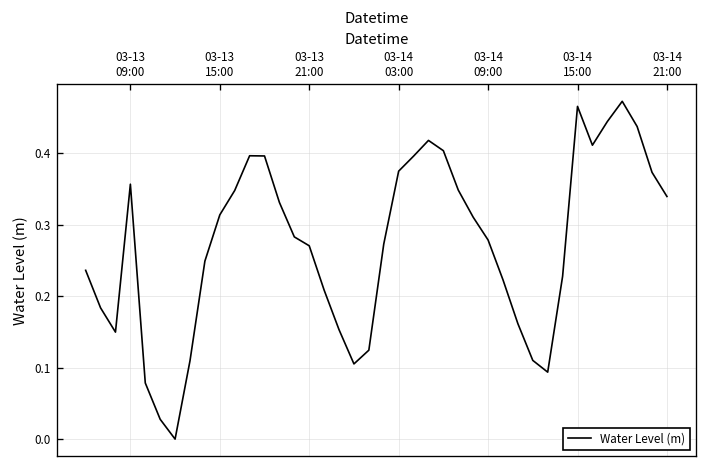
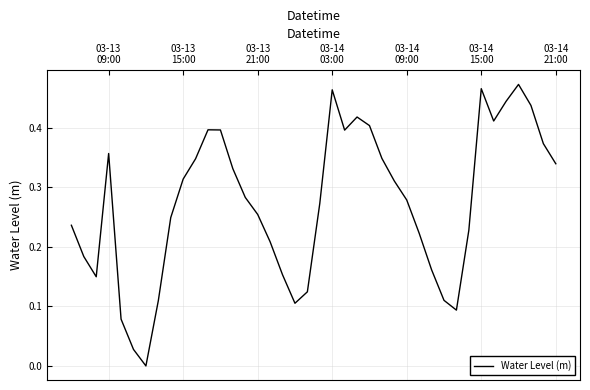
03-13 21:00: 0.27 -> 0.25
03-14 03:00: 0.37 -> 0.46
